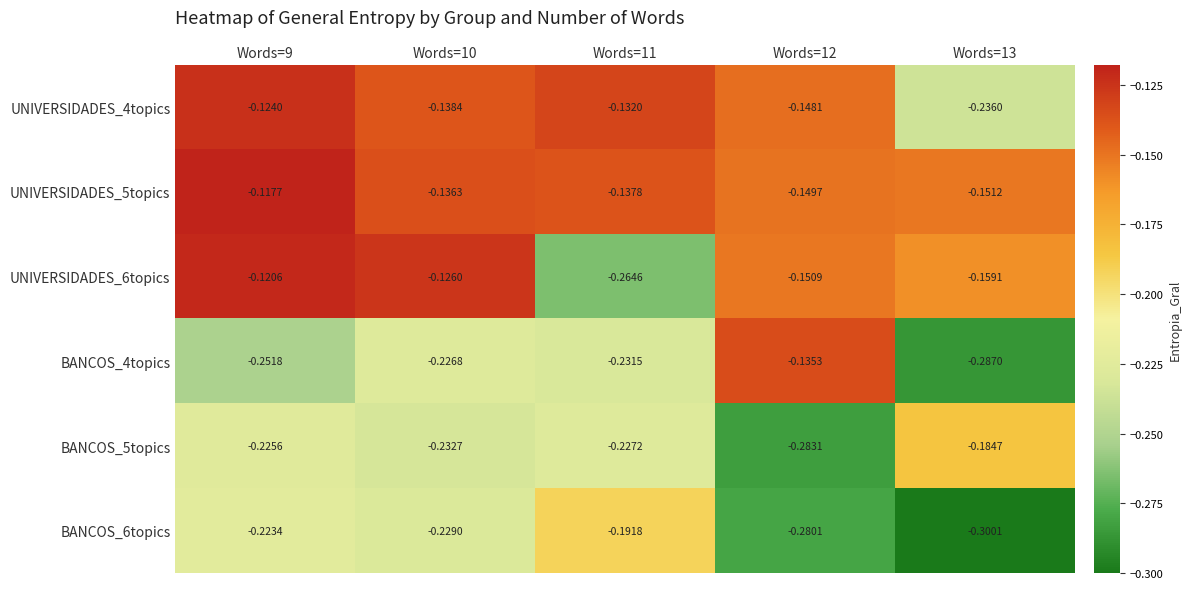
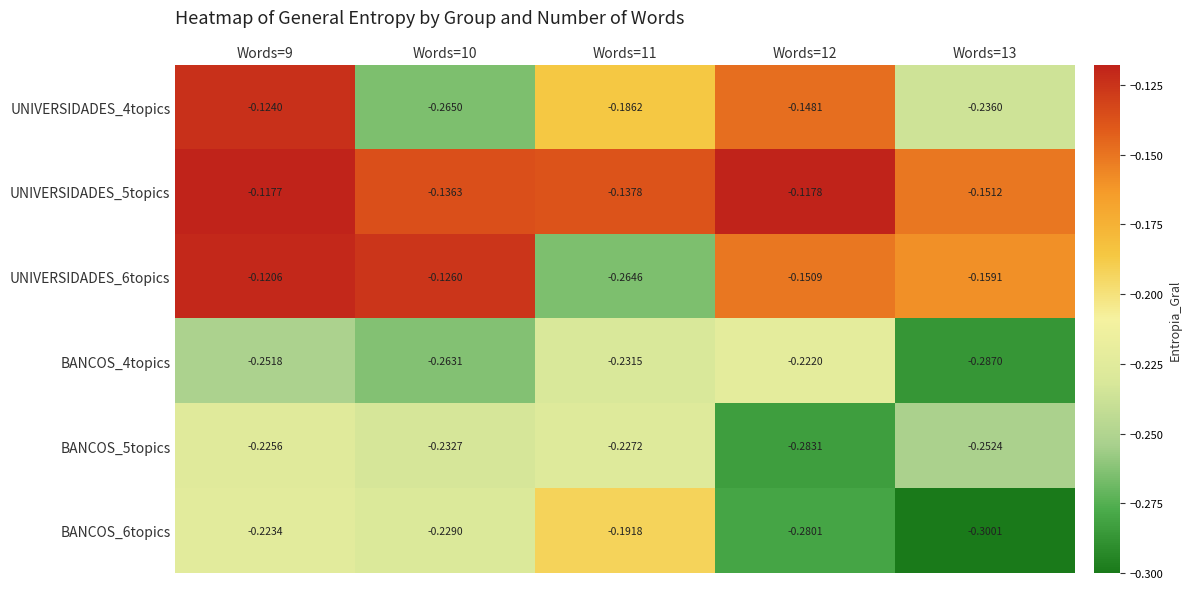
UNIVERSIDADES_4topics, Words=10: -0.1384 -> -0.2650
UNIVERSIDADES_4topics, Words=11: -0.1320 -> -0.1862
UNIVERSIDADES_5topics, Words=12: -0.1497 -> -0.1178
BANCOS_4topics, Words=10: -0.2268 -> -0.2631
BANCOS_4topics, Words=12: -0.1353 -> -0.2220
BANCOS_5topics, Words=13: -0.1847 -> -0.2524
